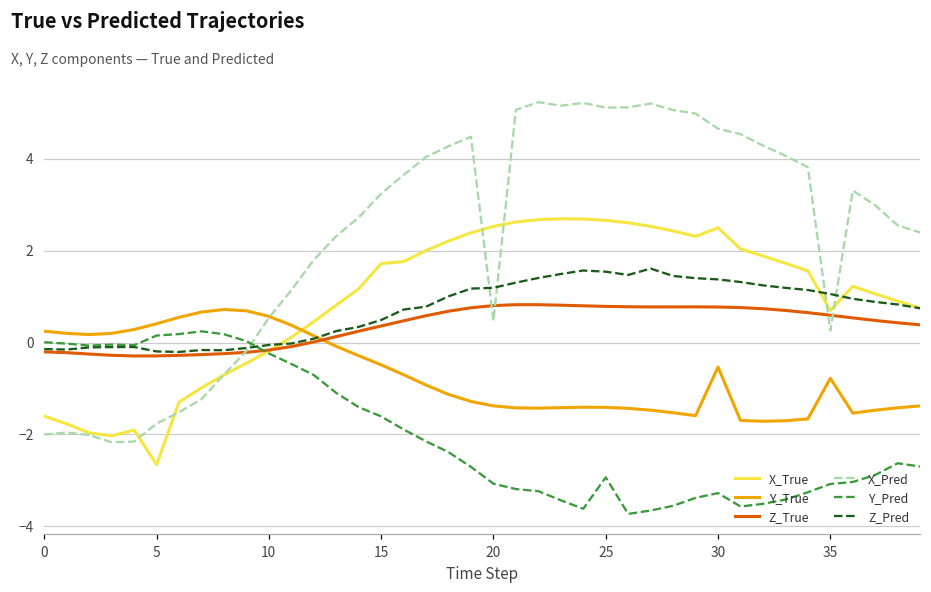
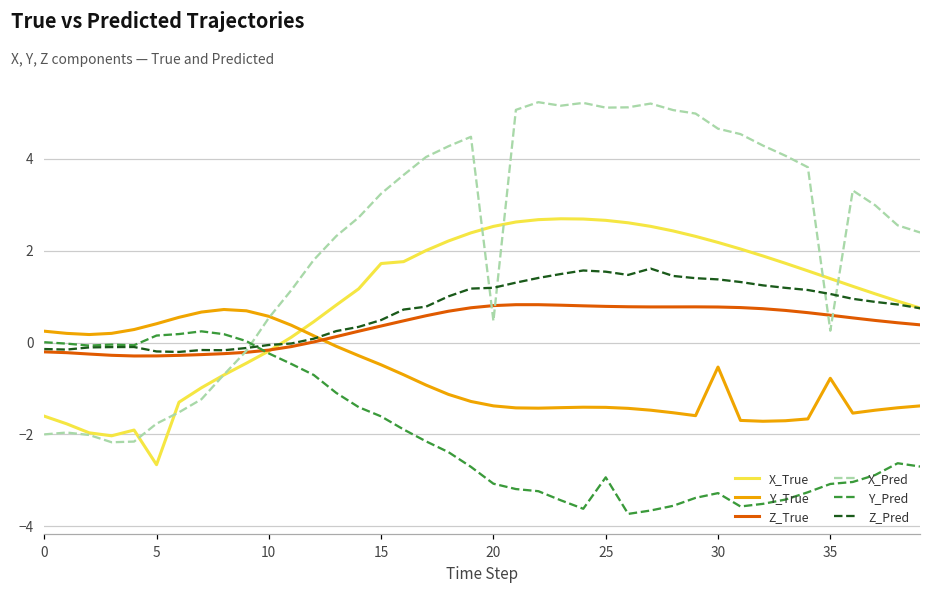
X_True, 30: 2.5 -> 2.2
X_True, 35: 0.7 -> 1.4
